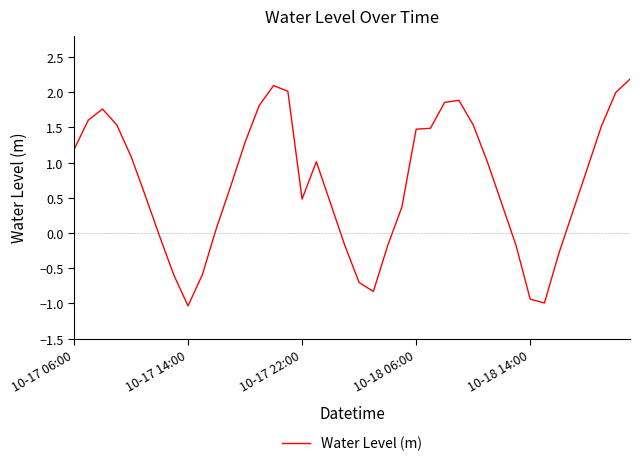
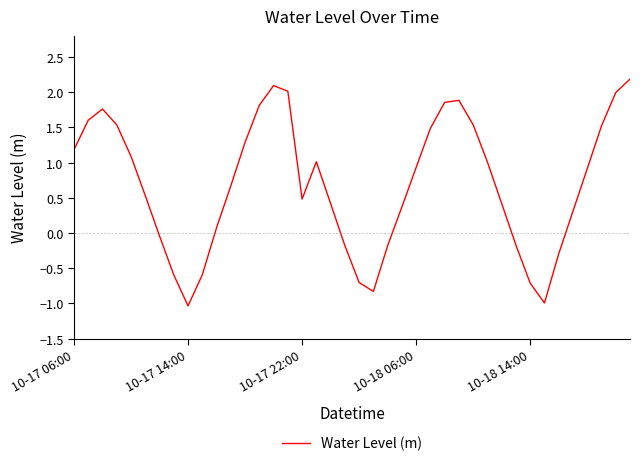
10-18 06:00: 1.5 -> 0.9
10-18 14:00: -0.9 -> -0.7
